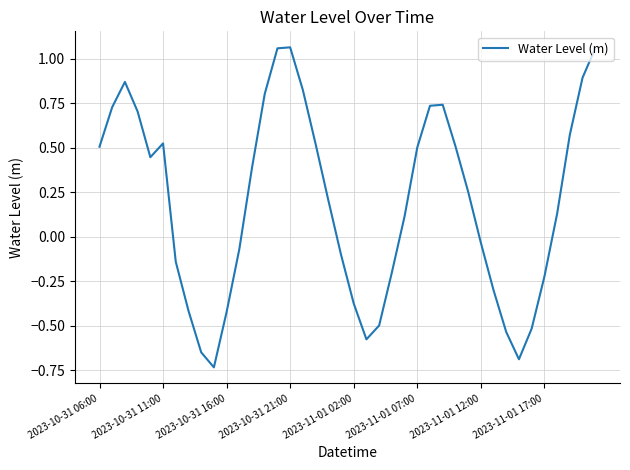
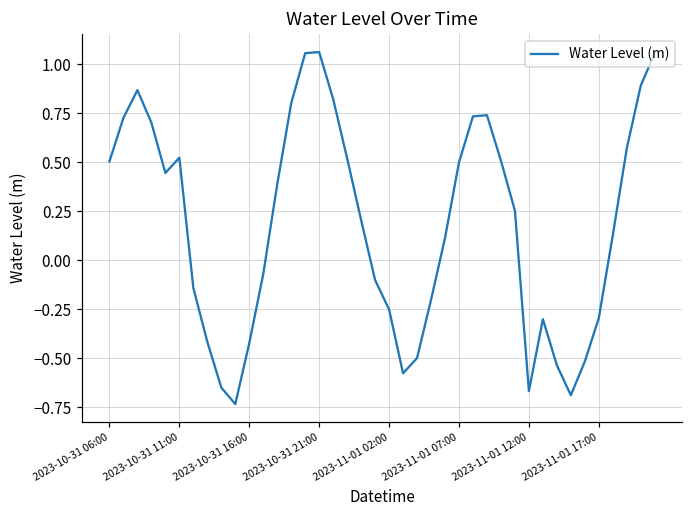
2023-11-01 02:00: -0.38 -> -0.25
2023-11-01 12:00: -0.03 -> -0.67
2023-11-01 17:00: -0.23 -> -0.30
